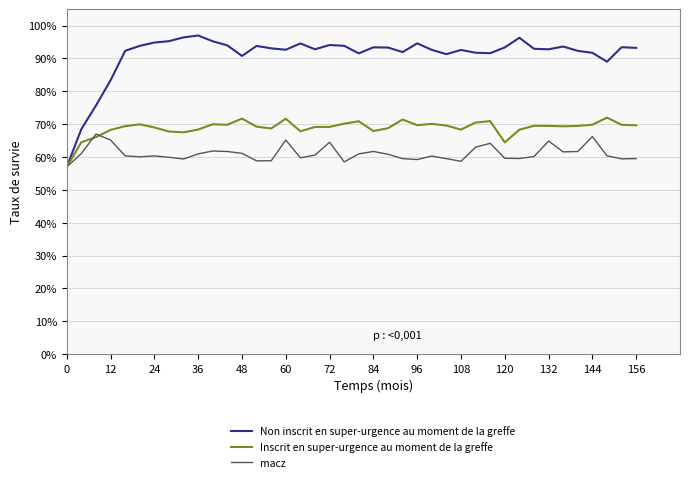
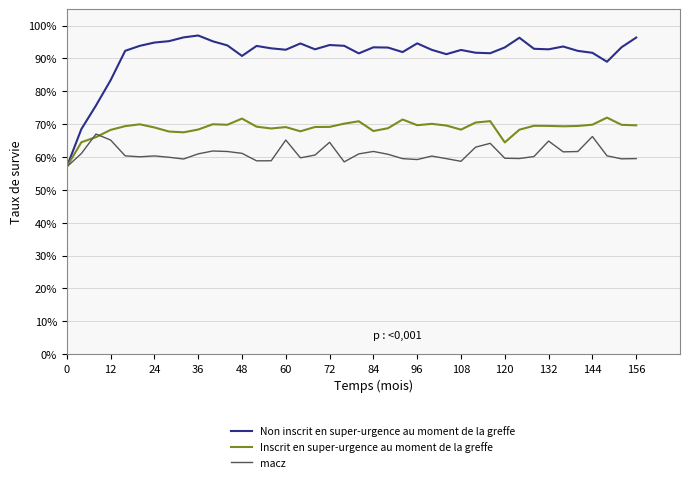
Inscrit en super-urgence au moment de la greffe, 60: 72% -> 69%
Non inscrit en super-urgence au moment de la greffe, 156: 93% -> 96%
